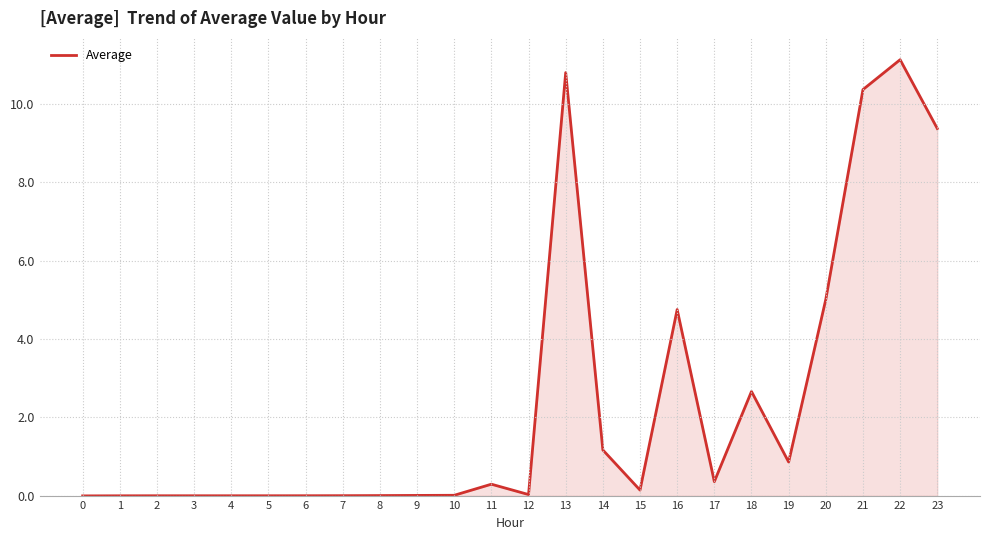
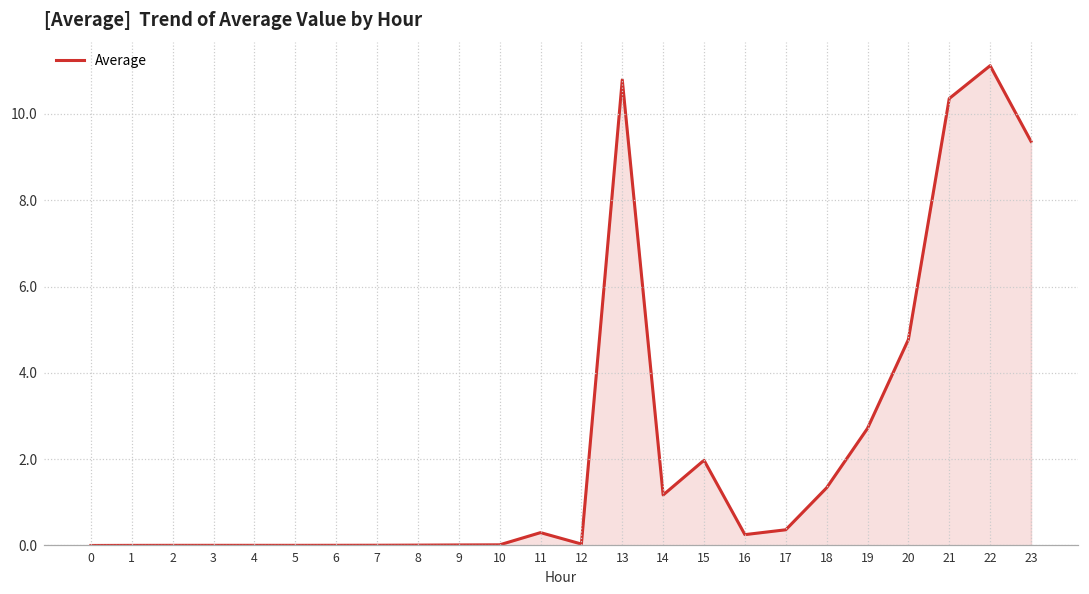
15: 0.1 -> 2.0
16: 4.8 -> 0.3
18: 2.7 -> 1.3
19: 0.9 -> 2.7
20: 5.0 -> 4.8
